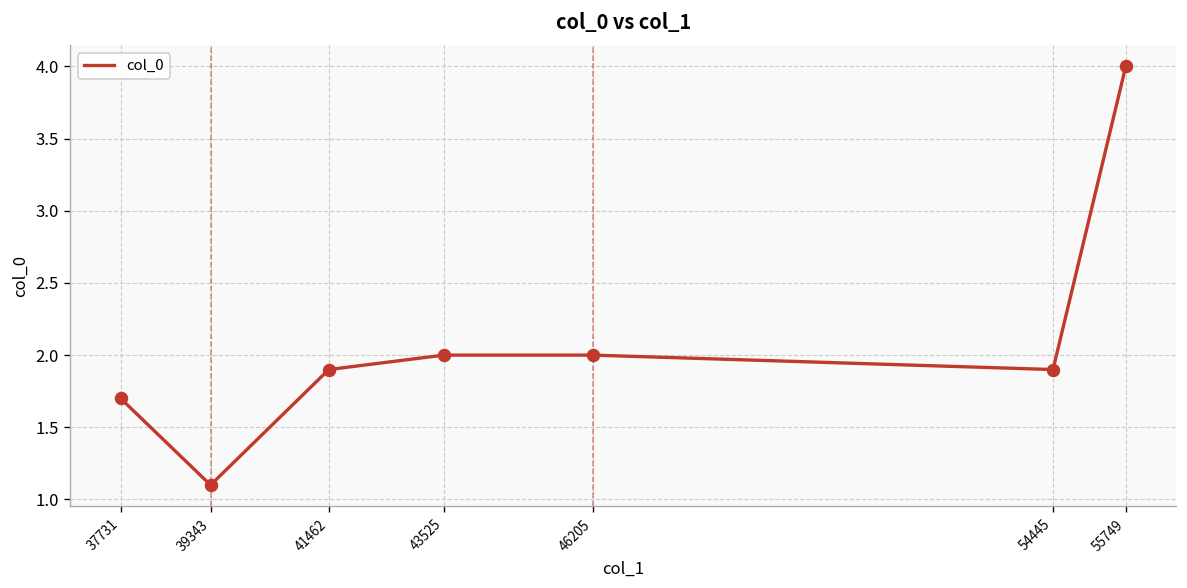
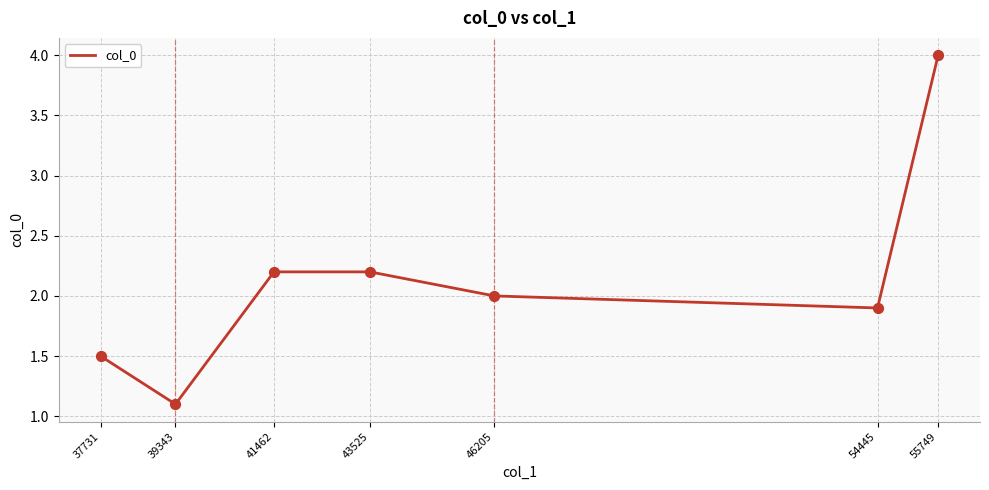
37731: 1.7 -> 1.5
41462: 1.9 -> 2.2
43525: 2.0 -> 2.2
